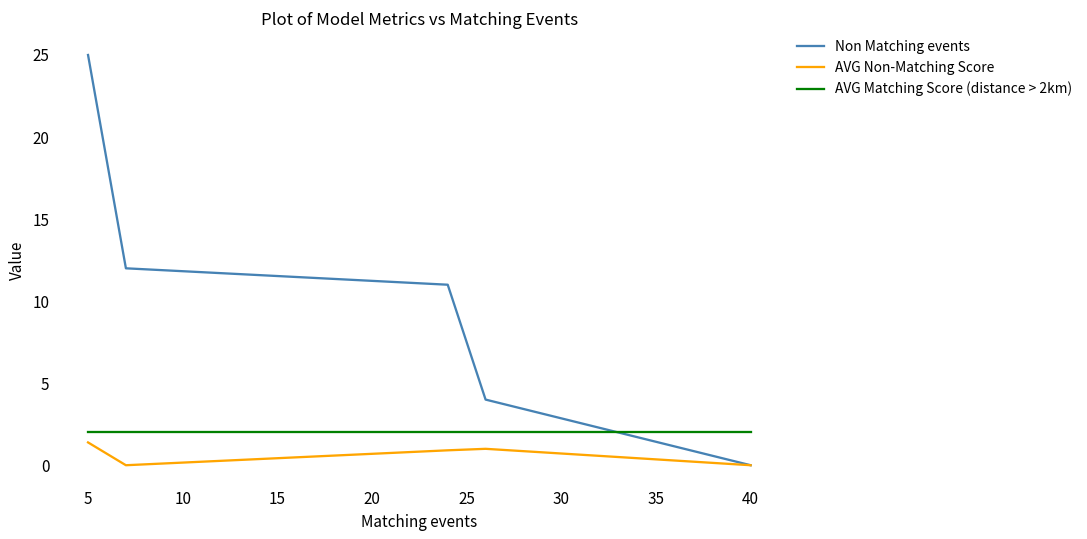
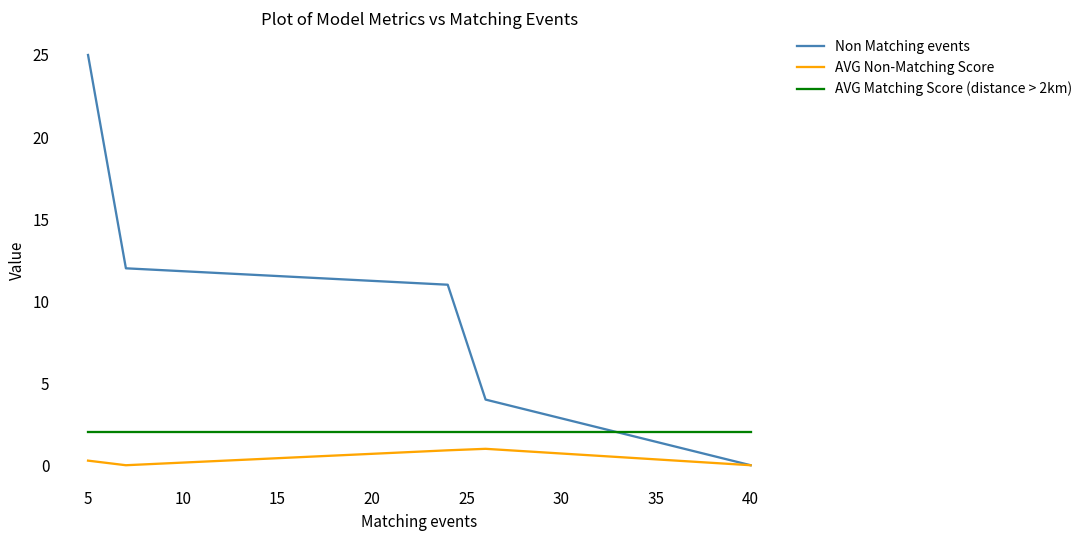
AVG Non-Matching Score, 5: 1.4 -> 0.3
